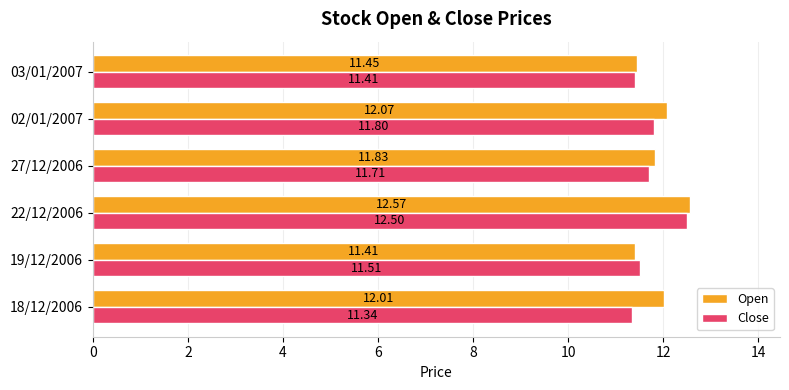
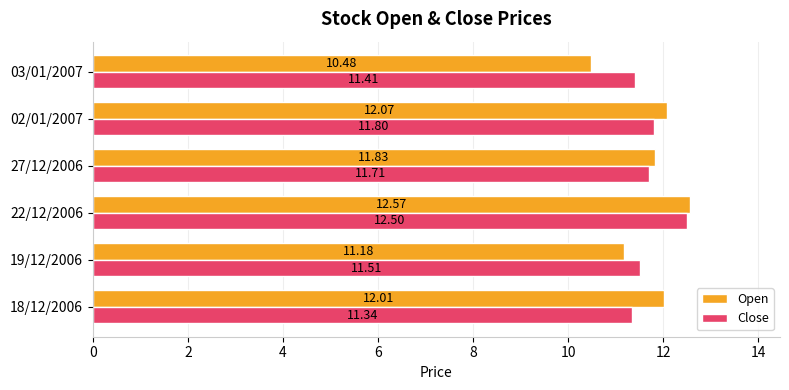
Open, 03/01/2007: 11.45 -> 10.48
Open, 19/12/2006: 11.41 -> 11.18
